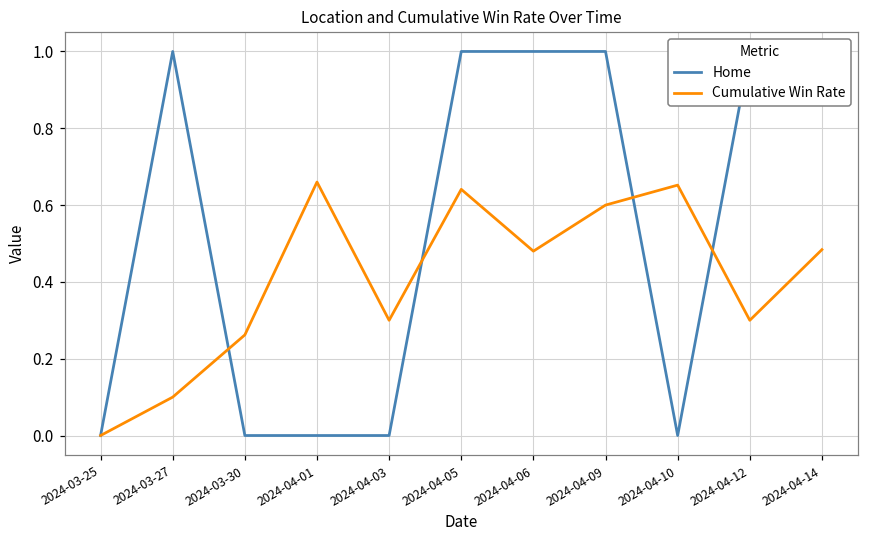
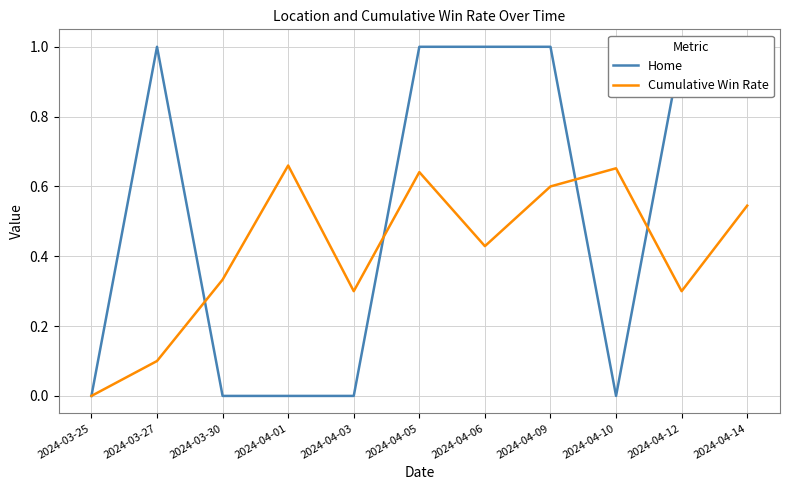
Cumulative Win Rate, 2024-03-30: 0.26 -> 0.33
Cumulative Win Rate, 2024-04-06: 0.48 -> 0.43
Cumulative Win Rate, 2024-04-14: 0.48 -> 0.55
